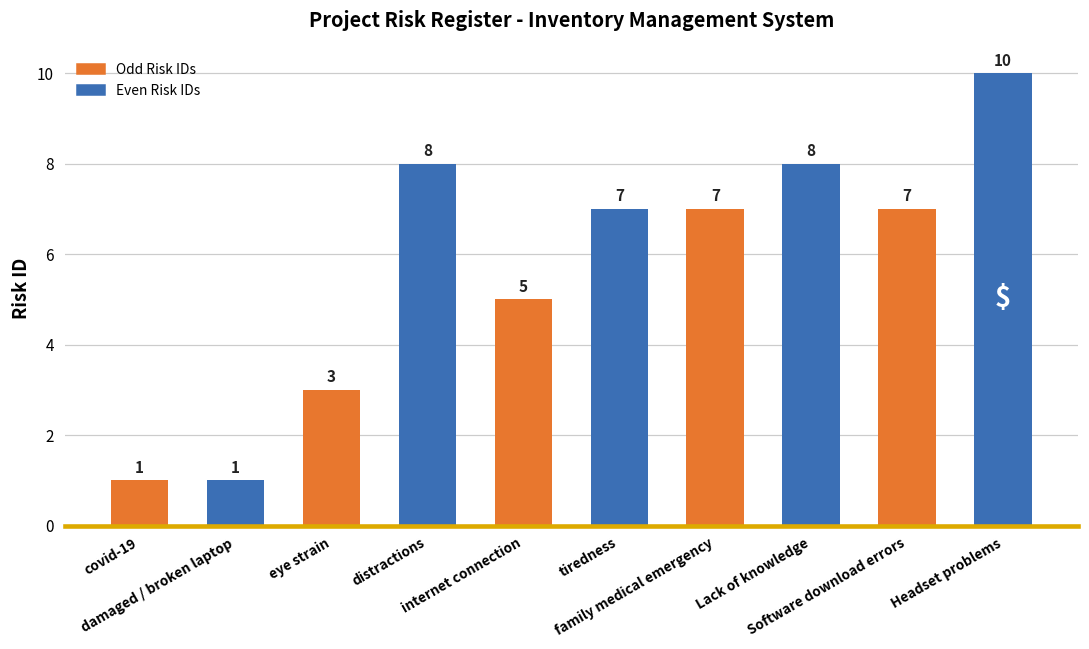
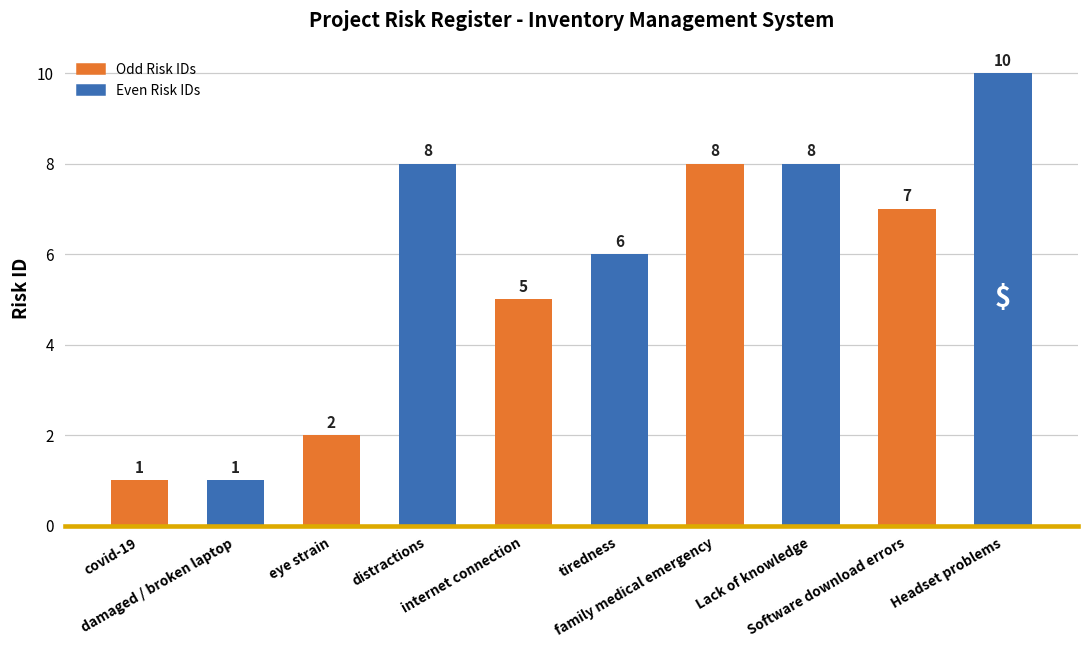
eye strain: 3 -> 2
tiredness: 7 -> 6
family medical emergency: 7 -> 8
